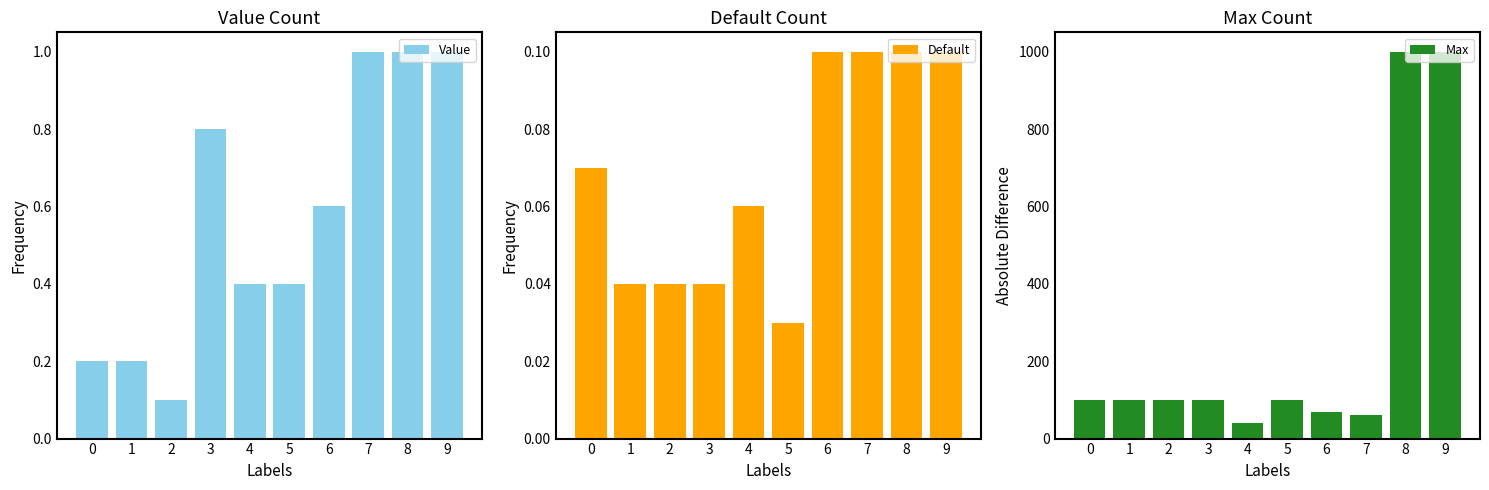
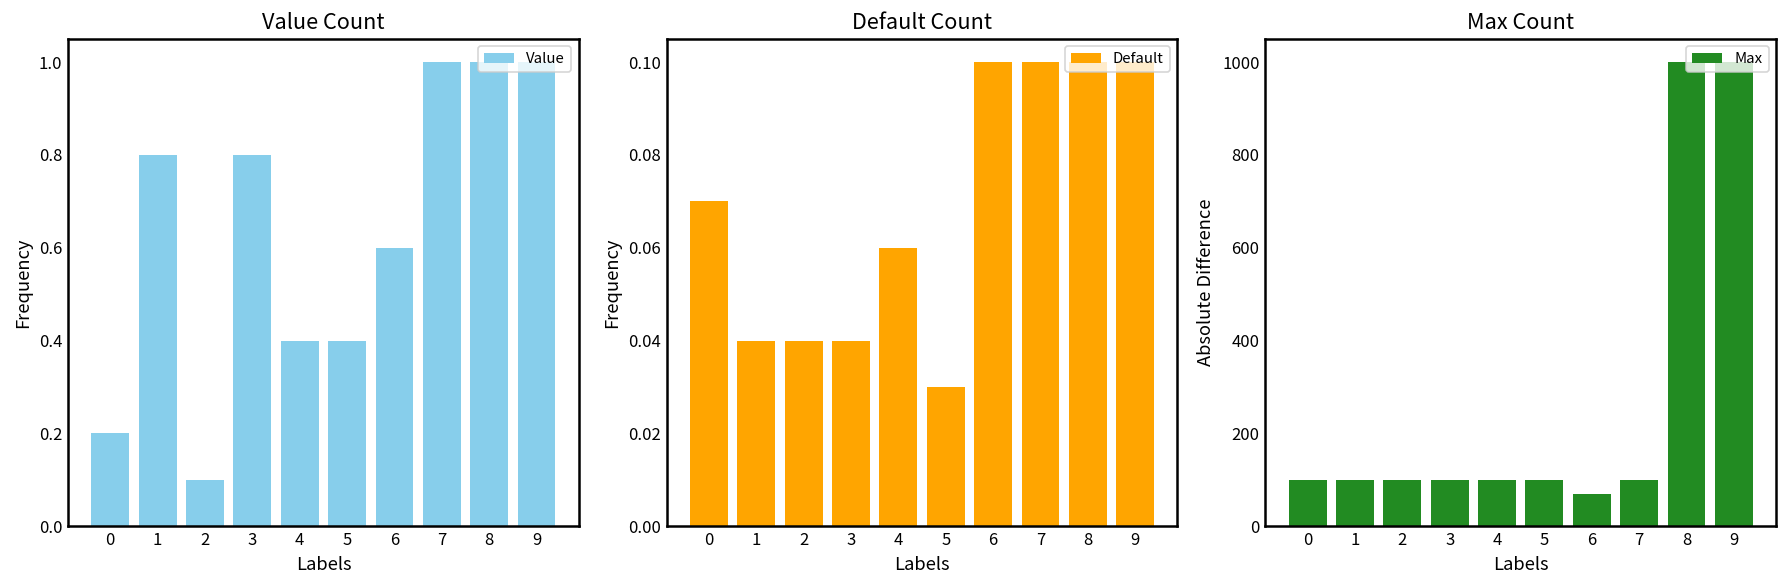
Value Count, 1: 0.2 -> 0.8
Max Count, 4: 40 -> 100
Max Count, 7: 60 -> 100
